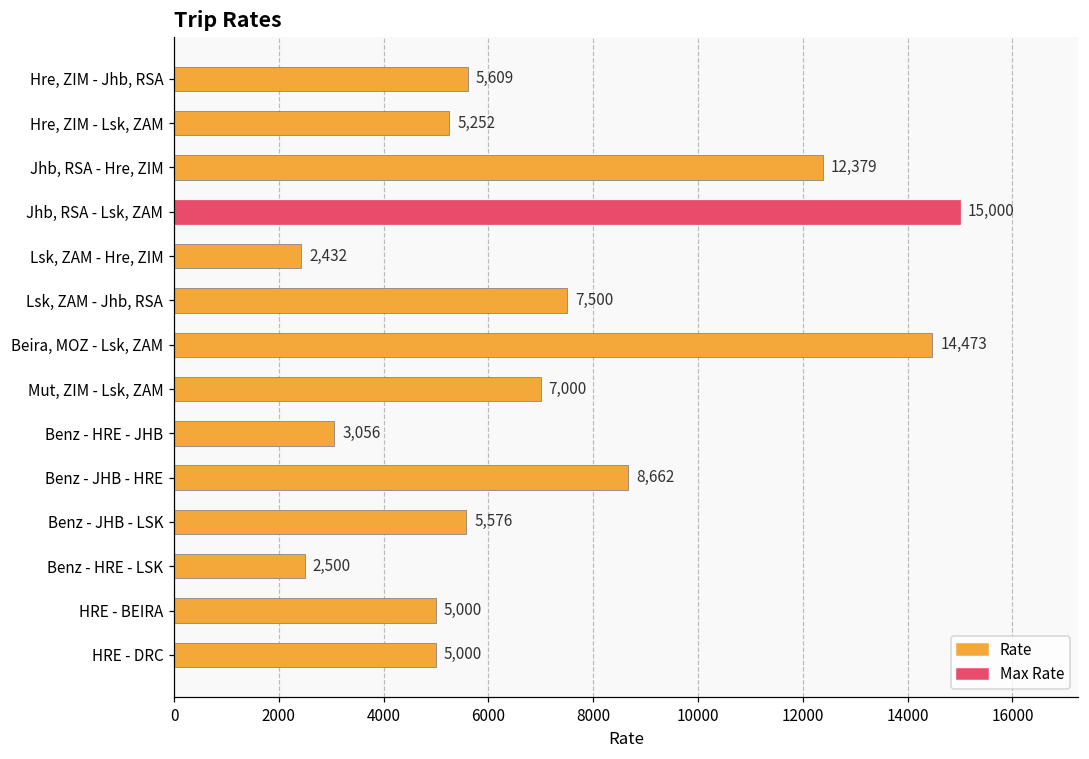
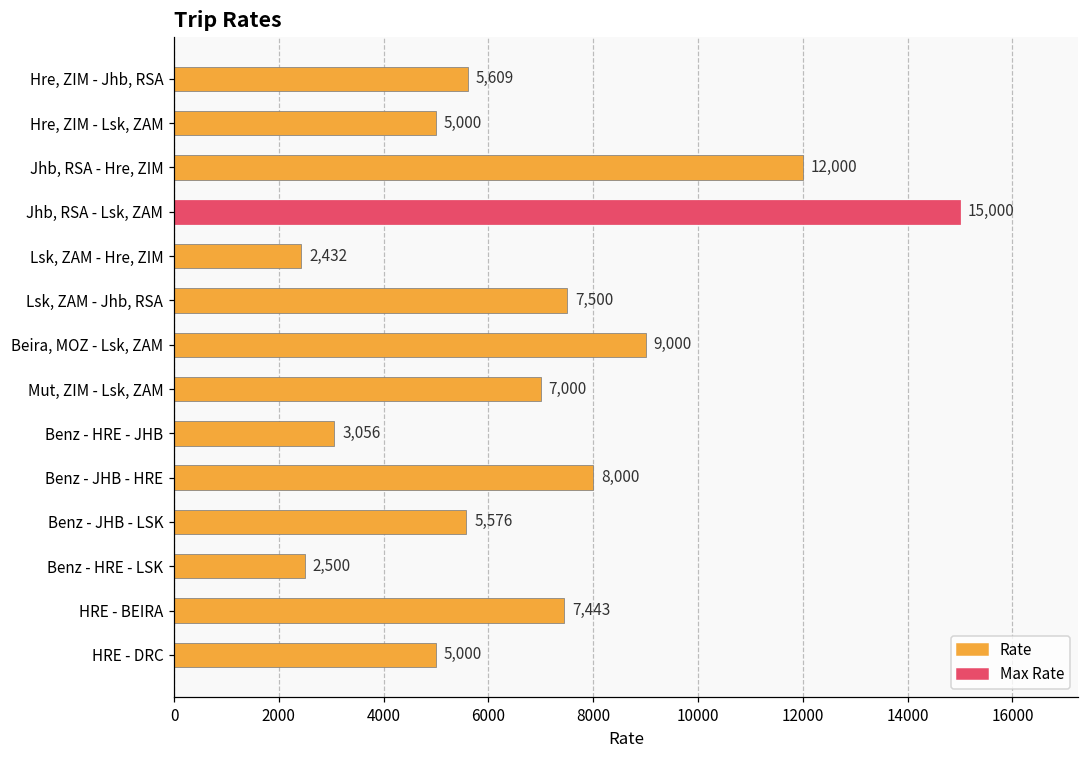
Hre, ZIM - Lsk, ZAM: 5,252 -> 5,000
Jhb, RSA - Hre, ZIM: 12,379 -> 12,000
Beira, MOZ - Lsk, ZAM: 14,473 -> 9,000
Benz - JHB - HRE: 8,662 -> 8,000
HRE - BEIRA: 5,000 -> 7,443
